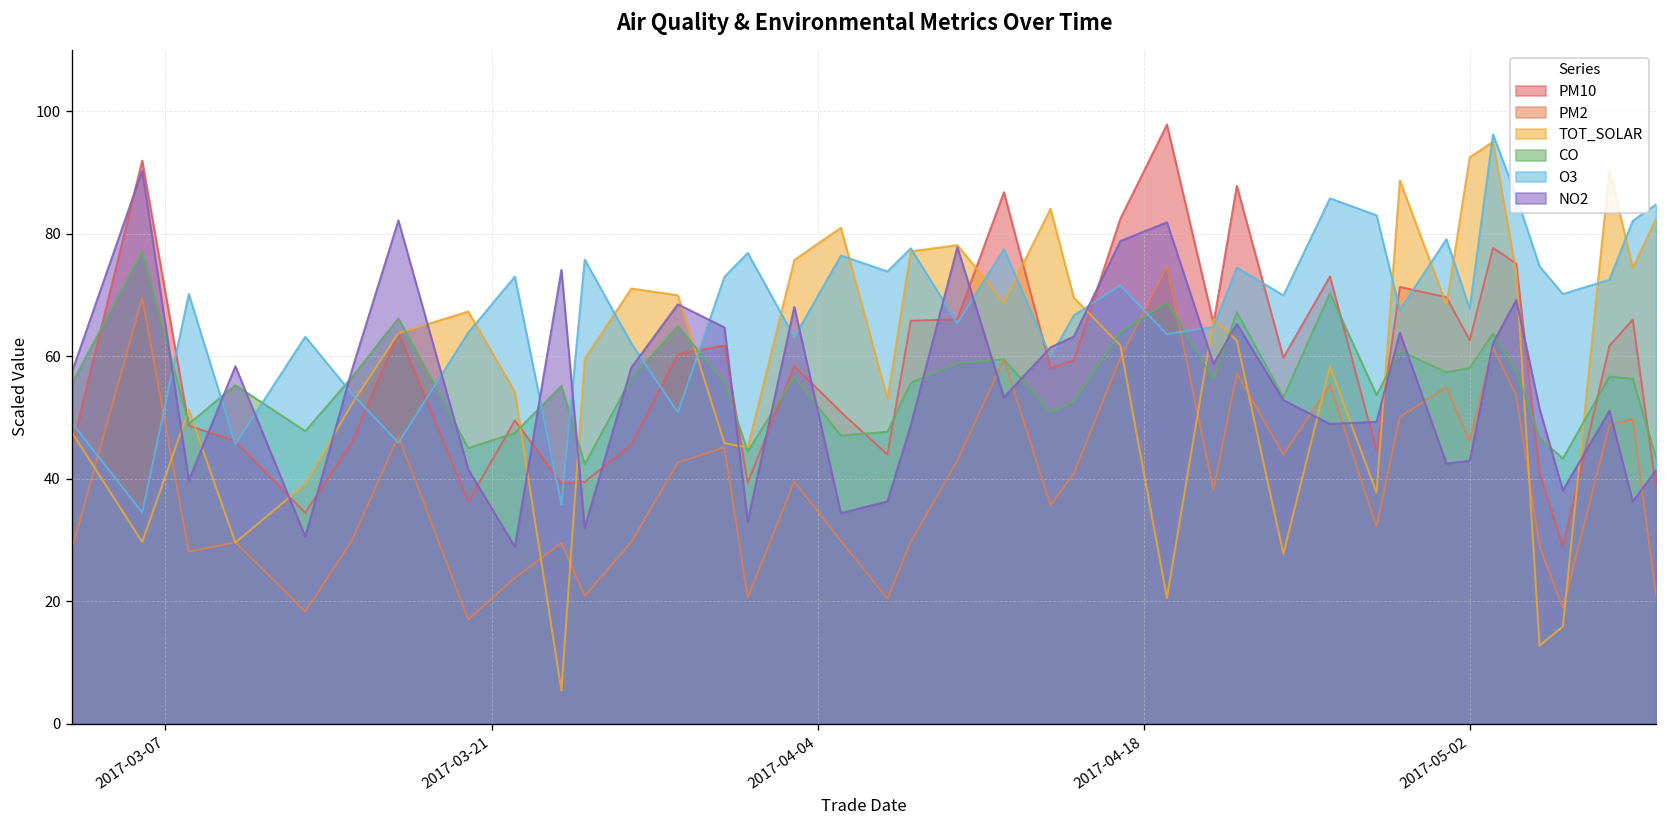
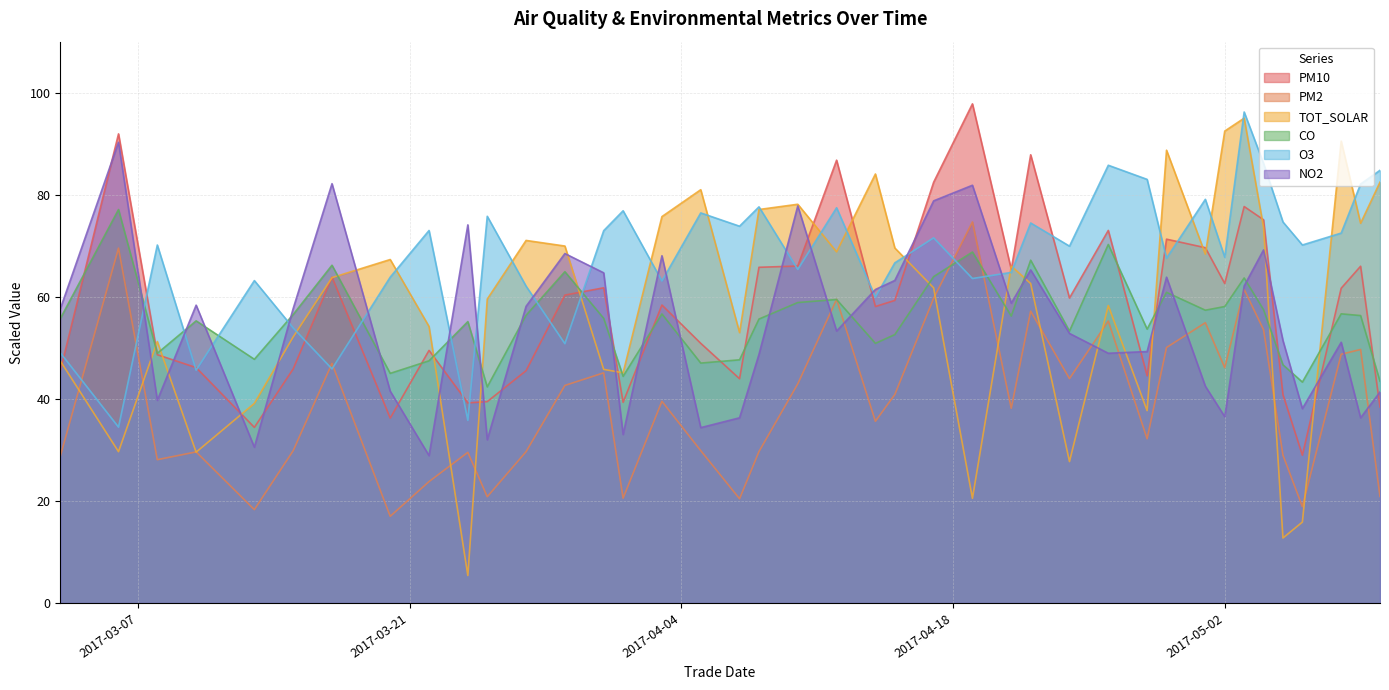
NO2, 2017-05-02: 43 -> 37
